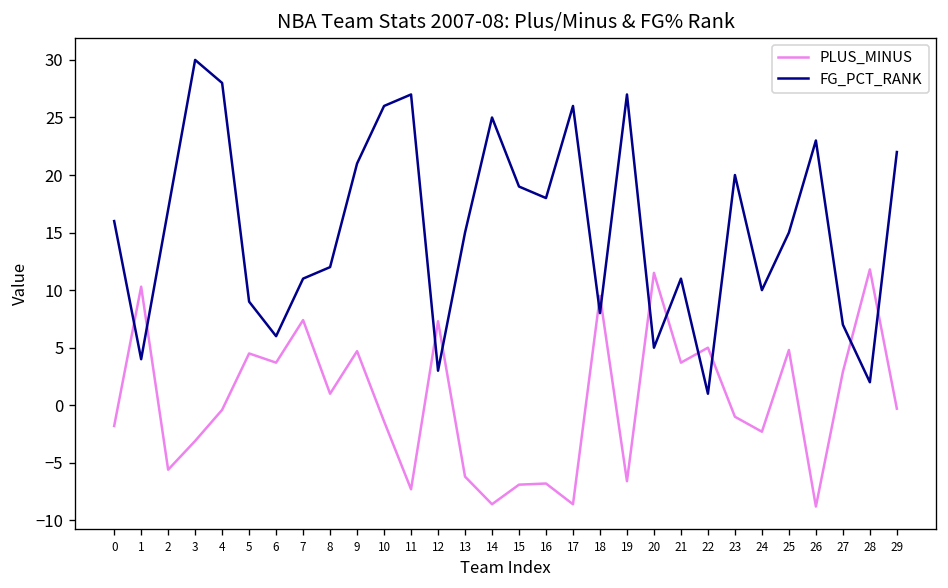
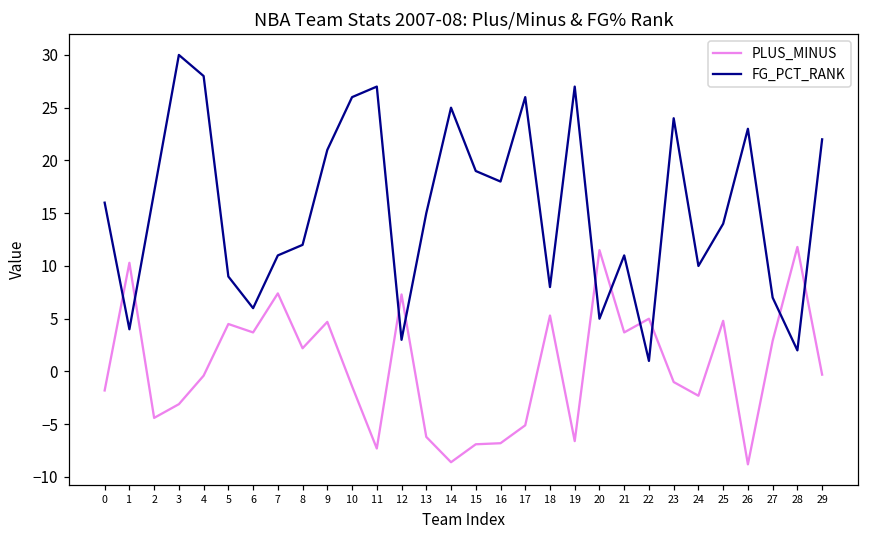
PLUS_MINUS, 2: -6 -> -4
PLUS_MINUS, 8: 1 -> 2
PLUS_MINUS, 17: -9 -> -5
PLUS_MINUS, 18: 10 -> 5
FG_PCT_RANK, 23: 20 -> 24
FG_PCT_RANK, 25: 15 -> 14
